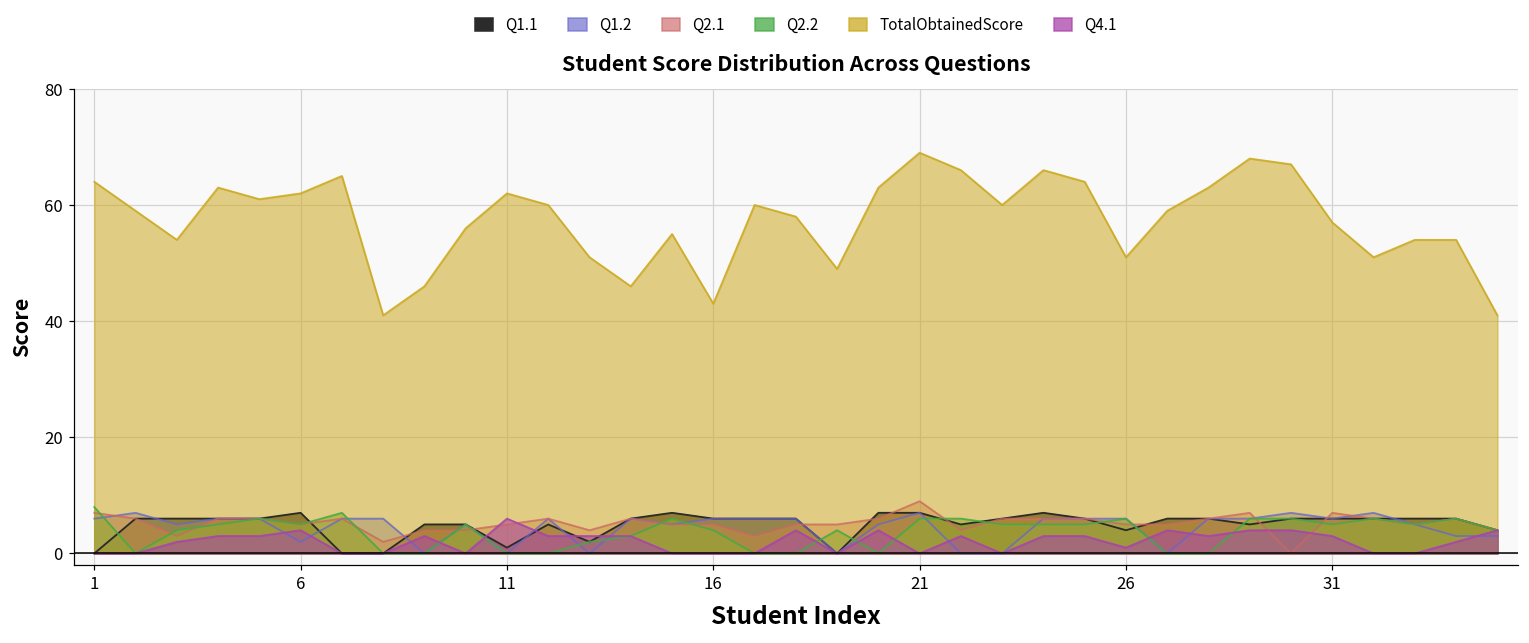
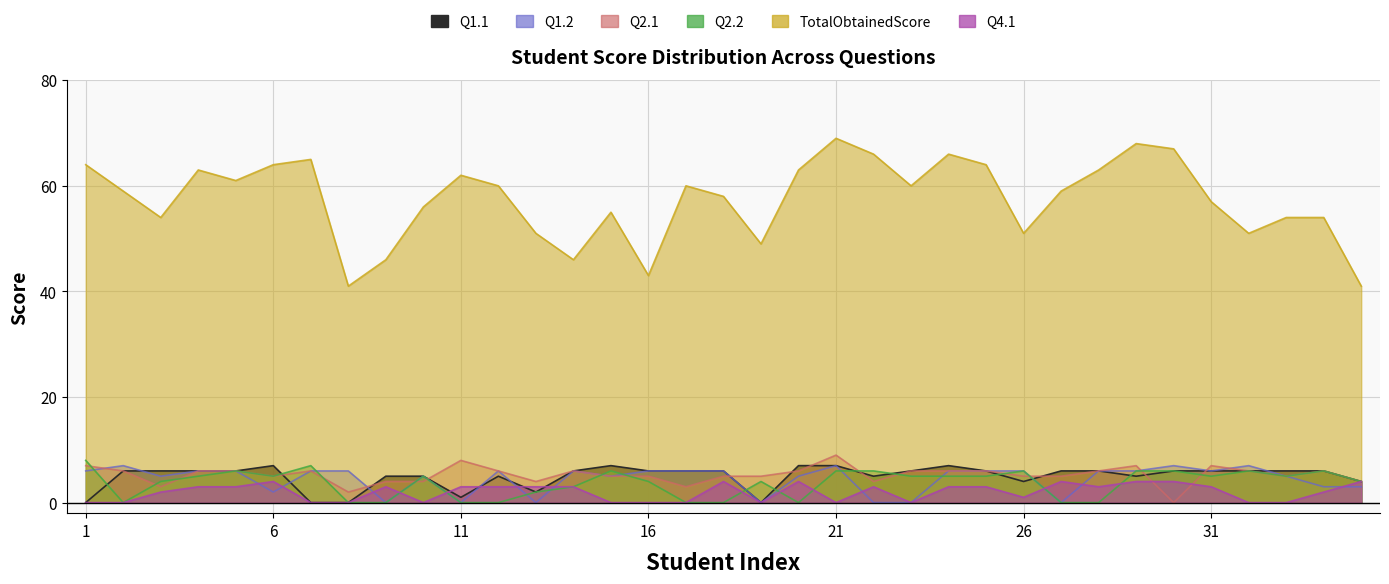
TotalObtainedScore, 6: 62 -> 64
Q2.1, 11: 5 -> 8
Q4.1, 11: 6 -> 3
